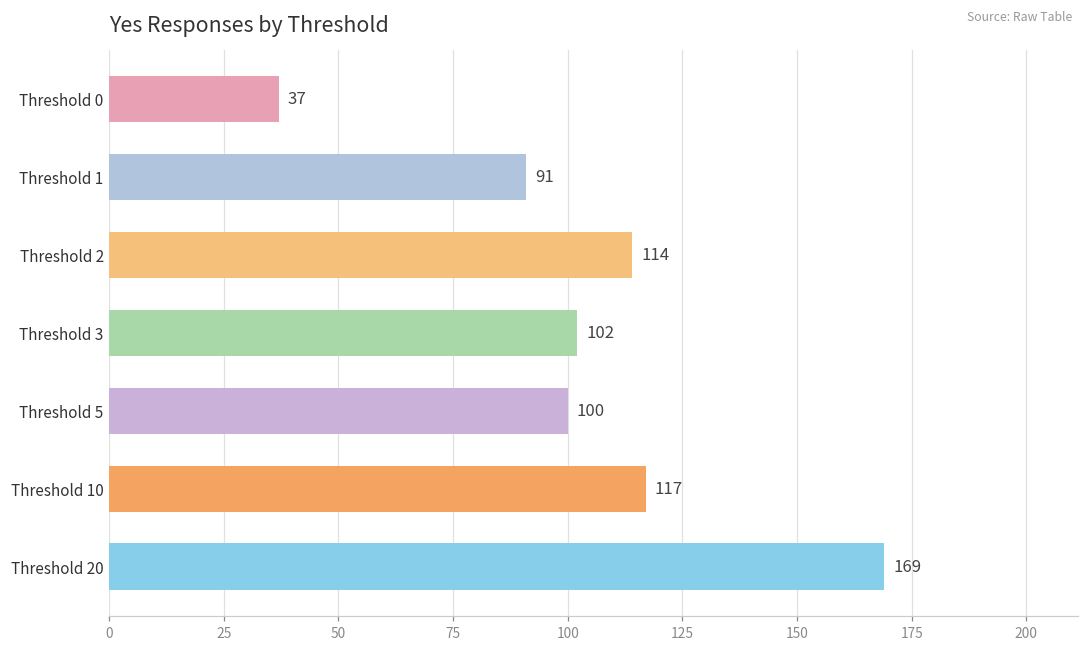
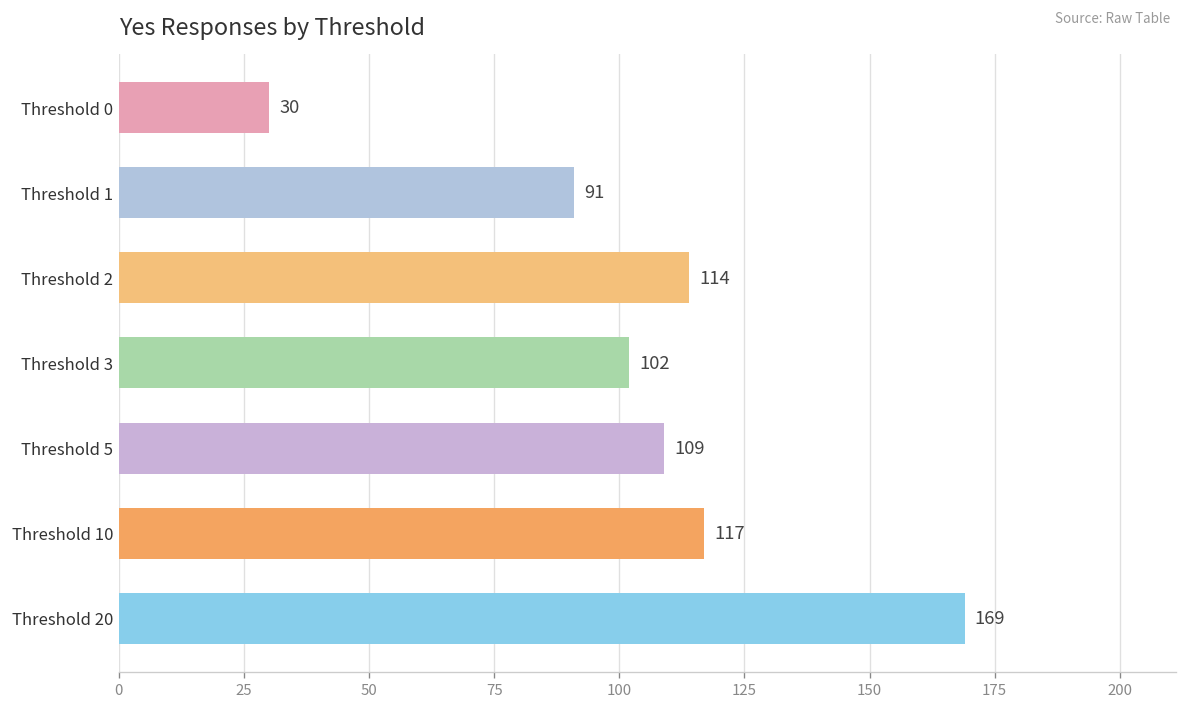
Threshold 0: 37 -> 30
Threshold 5: 100 -> 109
